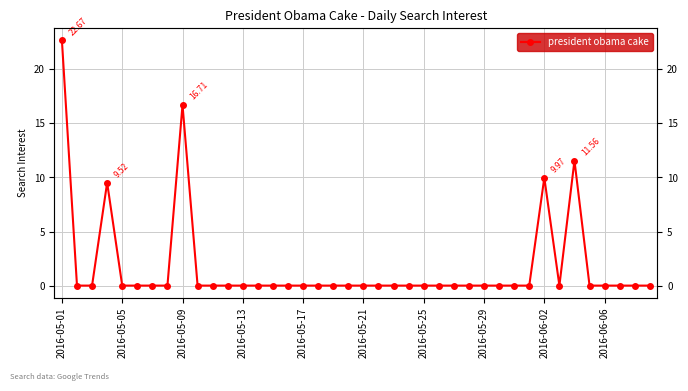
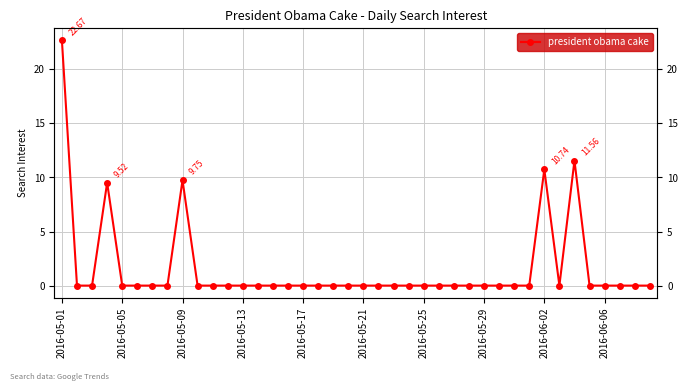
2016-05-09: 16.71 -> 9.75
2016-06-02: 9.97 -> 10.74
